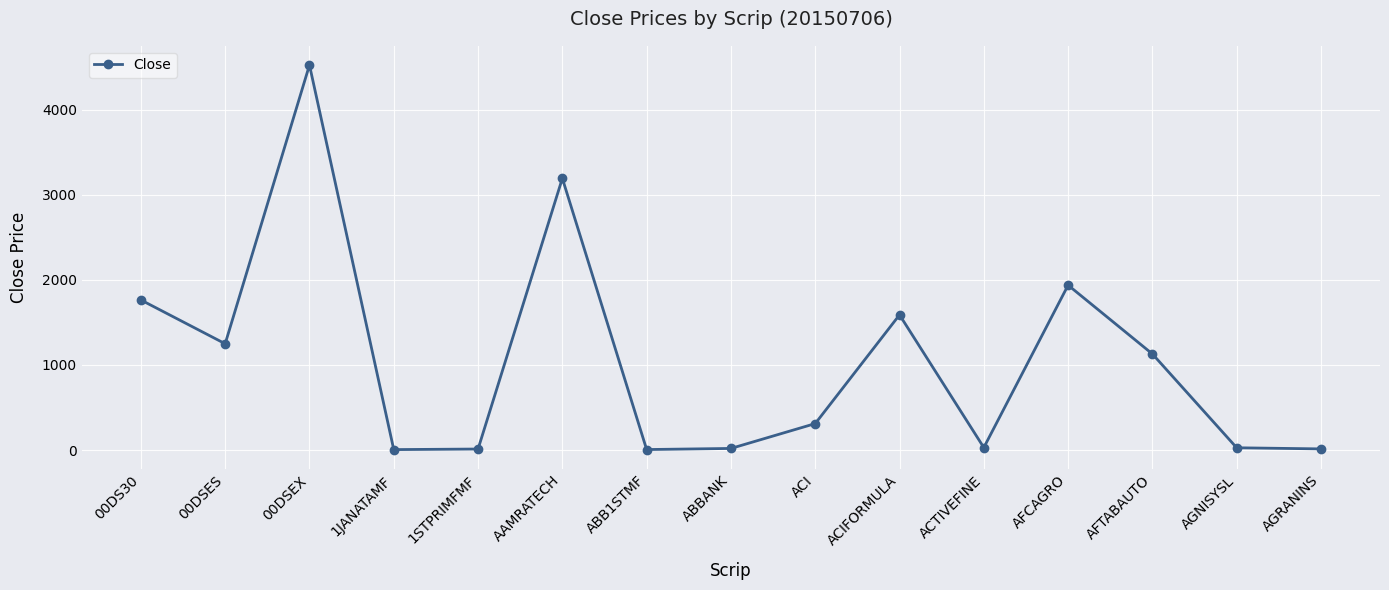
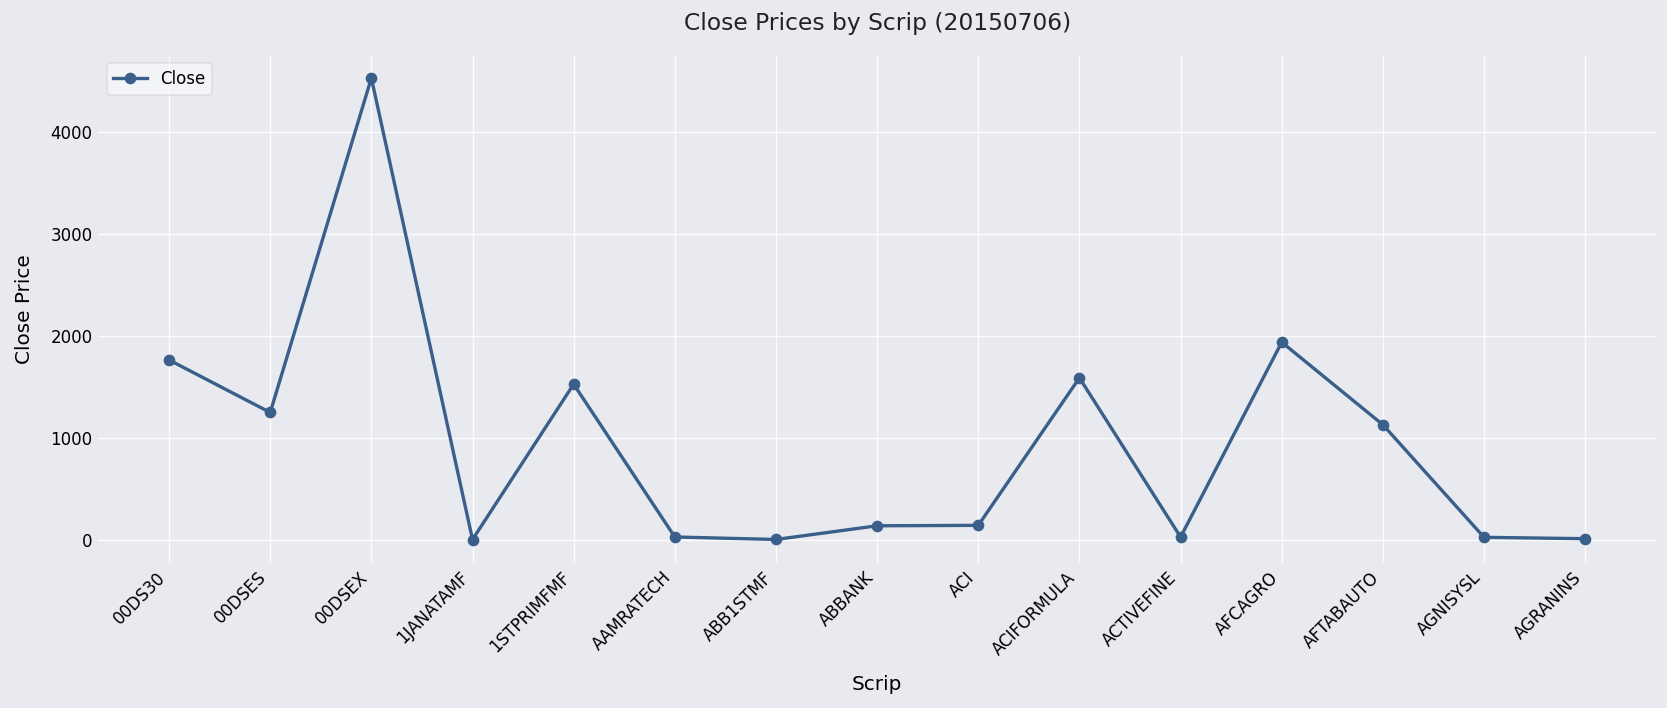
1STPRIMFMF: 0 -> 1500
AAMRATECH: 3200 -> 0
ABBANK: 0 -> 100
ACI: 300 -> 100
